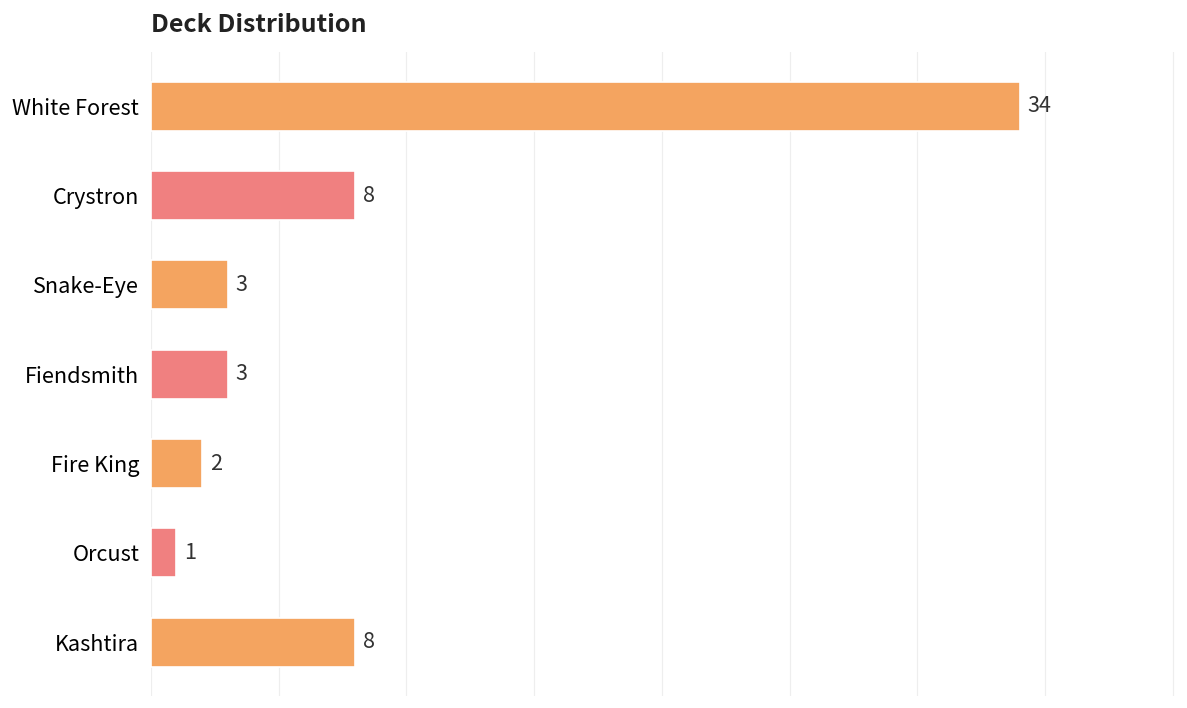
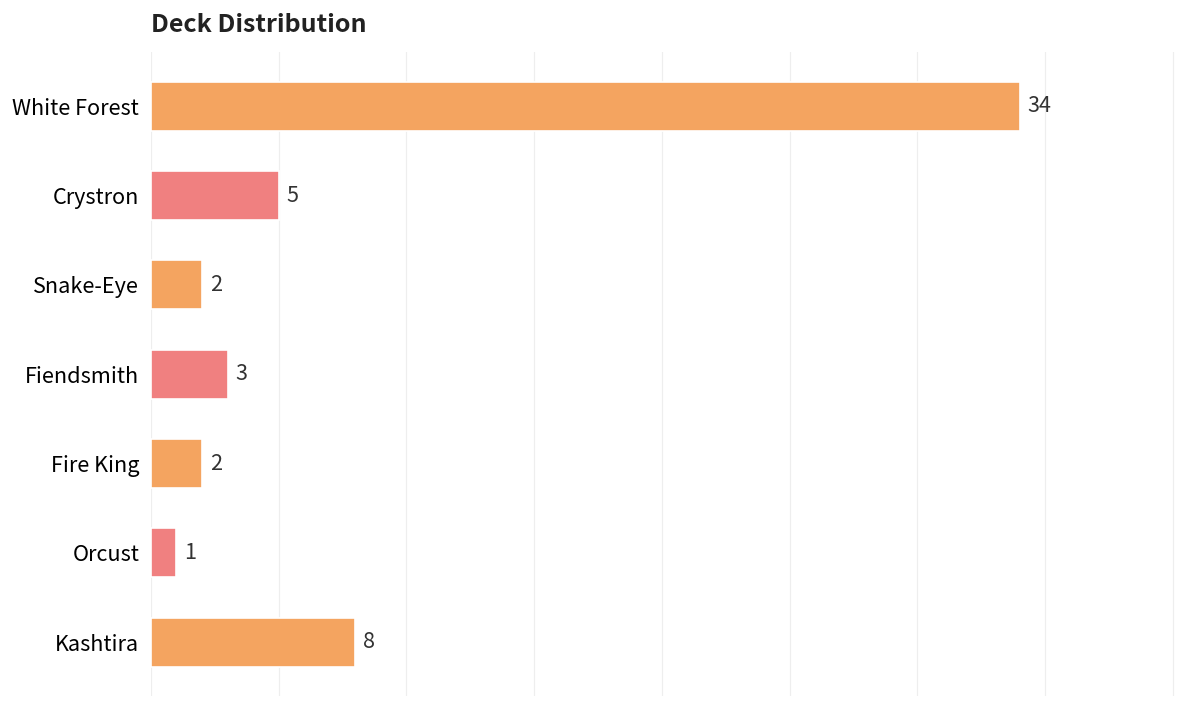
Crystron: 8 -> 5
Snake-Eye: 3 -> 2
